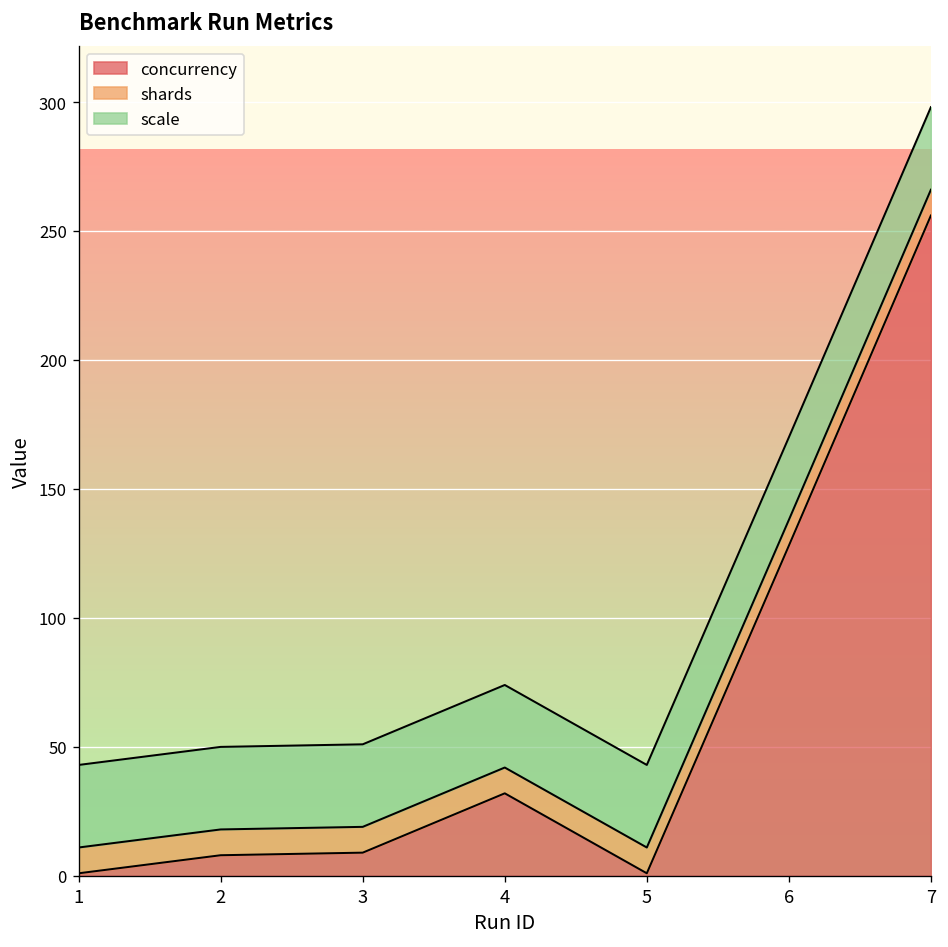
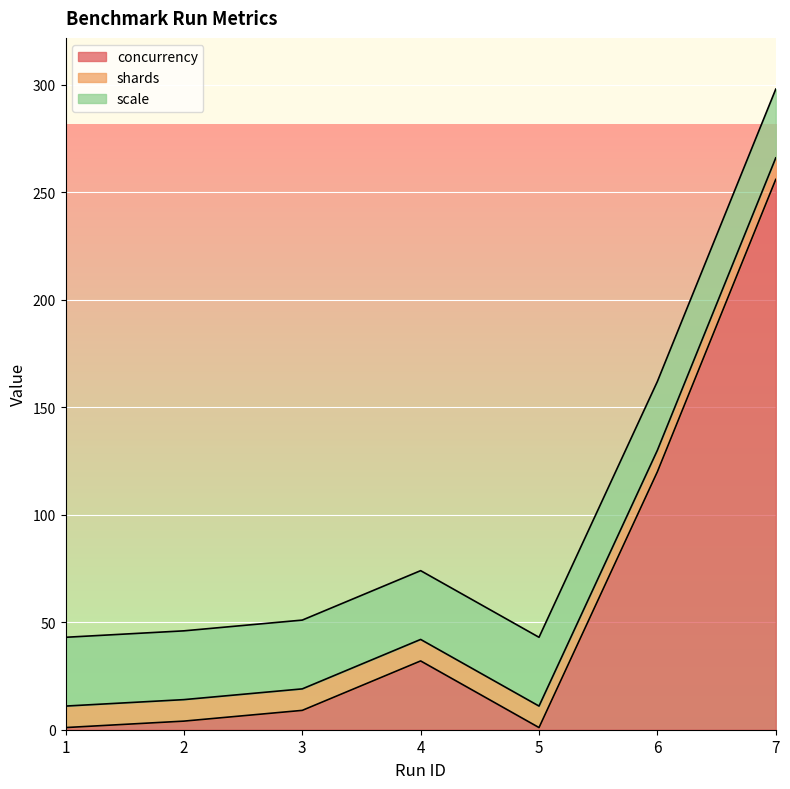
concurrency, 2: 8 -> 4
concurrency, 6: 128 -> 120
